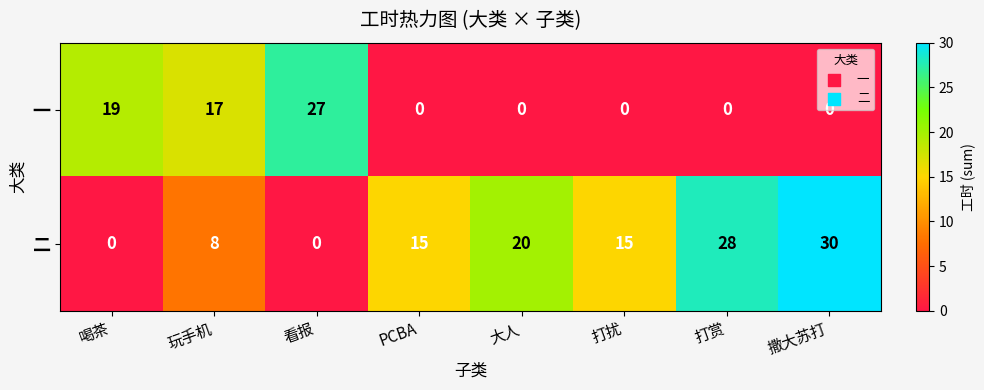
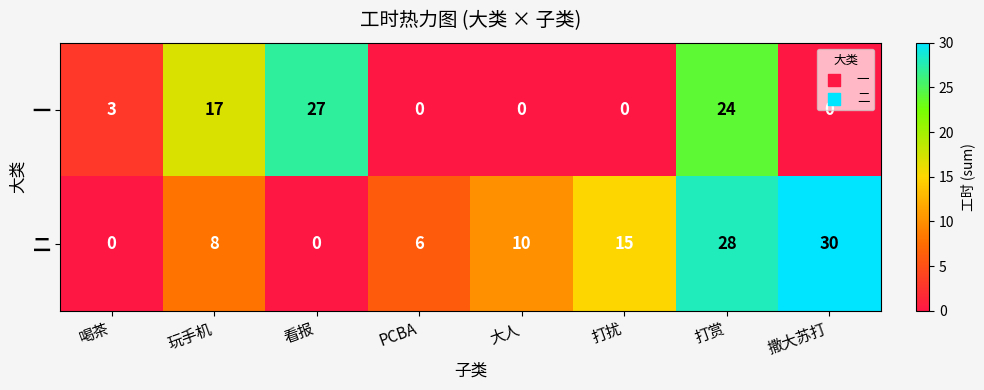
一, 喝茶: 19 -> 3
一, 打赏: 0 -> 24
二, PCBA: 15 -> 6
二, 大人: 20 -> 10
